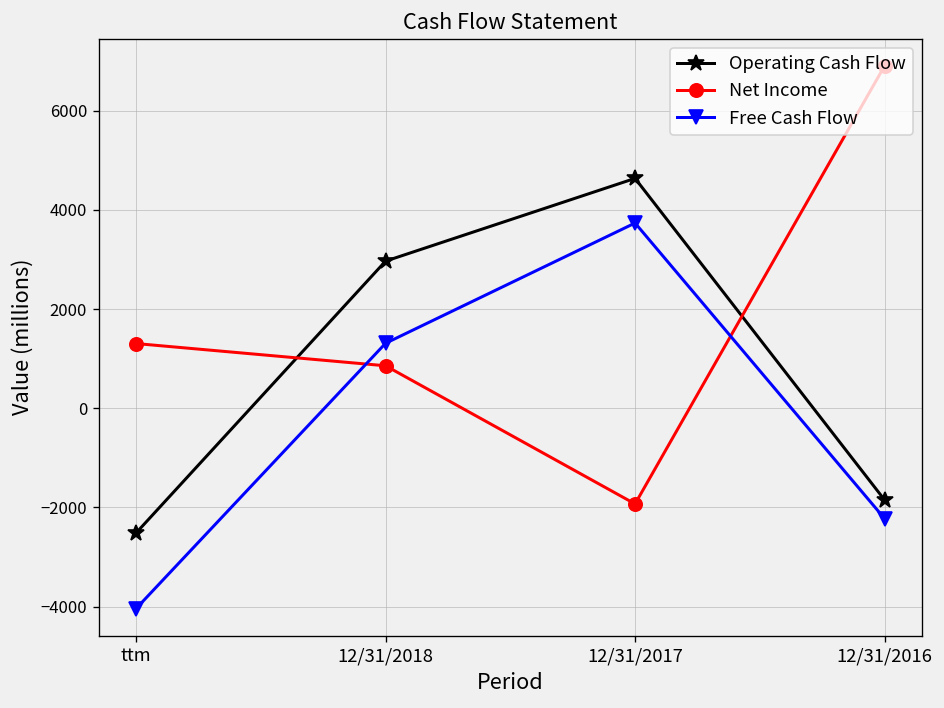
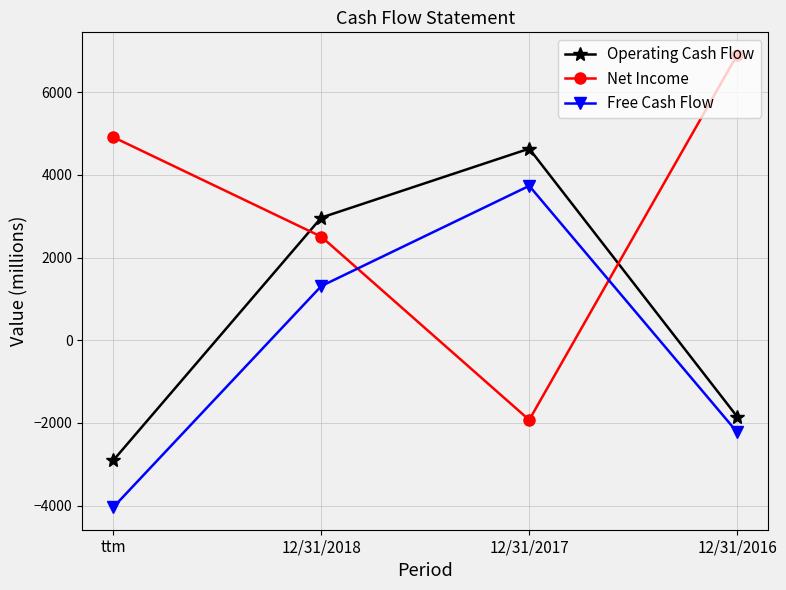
Operating Cash Flow, ttm: -2500 -> -2900
Net Income, ttm: 1300 -> 4900
Net Income, 12/31/2018: 900 -> 2500
